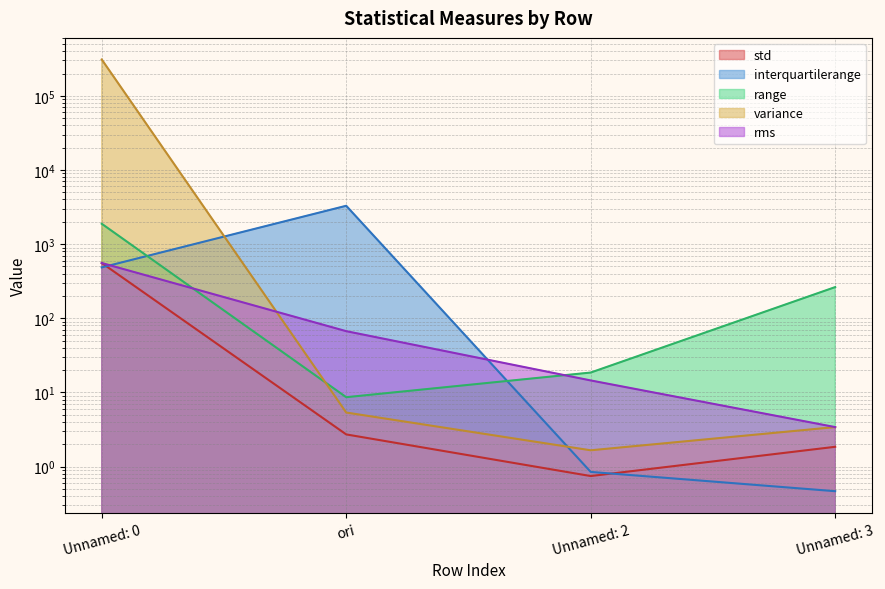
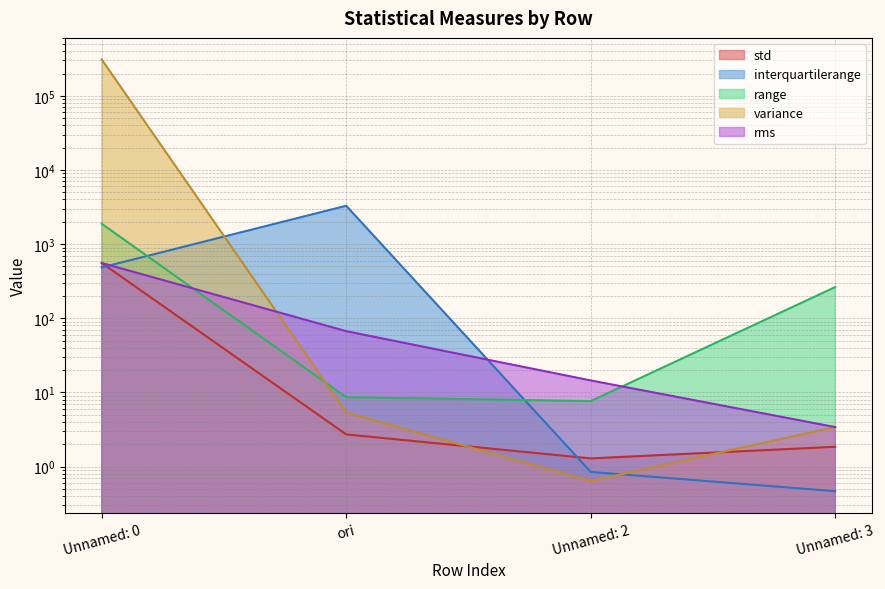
std, Unnamed: 2: 0.7 -> 1.3
range, Unnamed: 2: 19 -> 8
variance, Unnamed: 2: 1.7 -> 0.6
